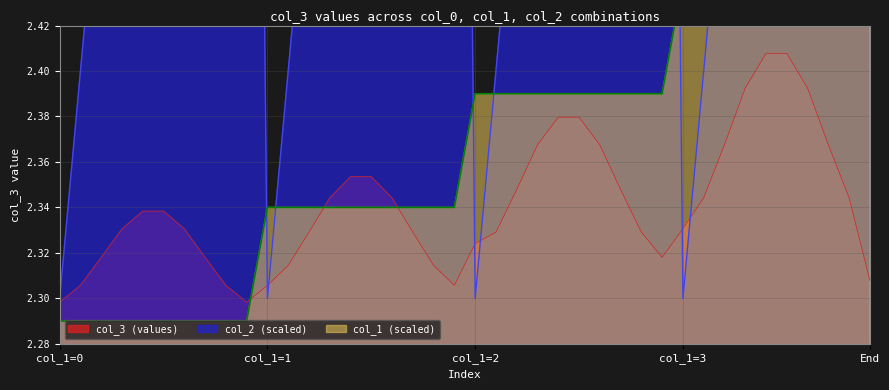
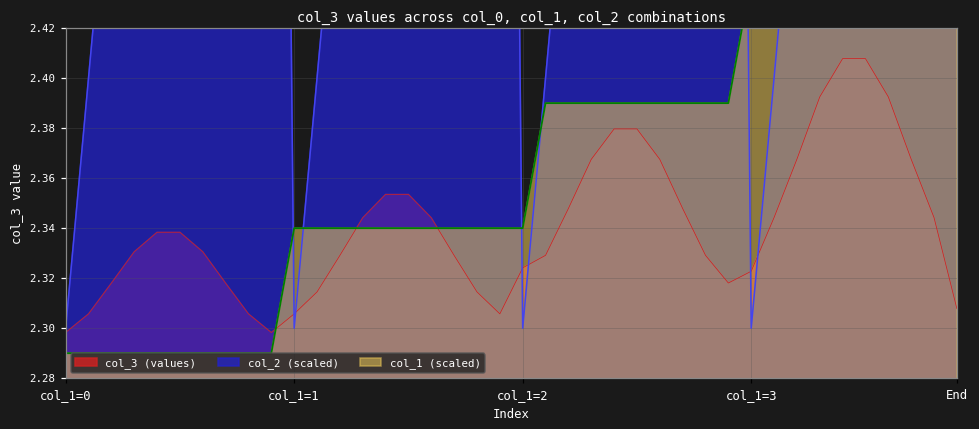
col_1 (scaled), col_1=2: 2.390 -> 2.340
col_3 (values), col_1=3: 2.331 -> 2.323
